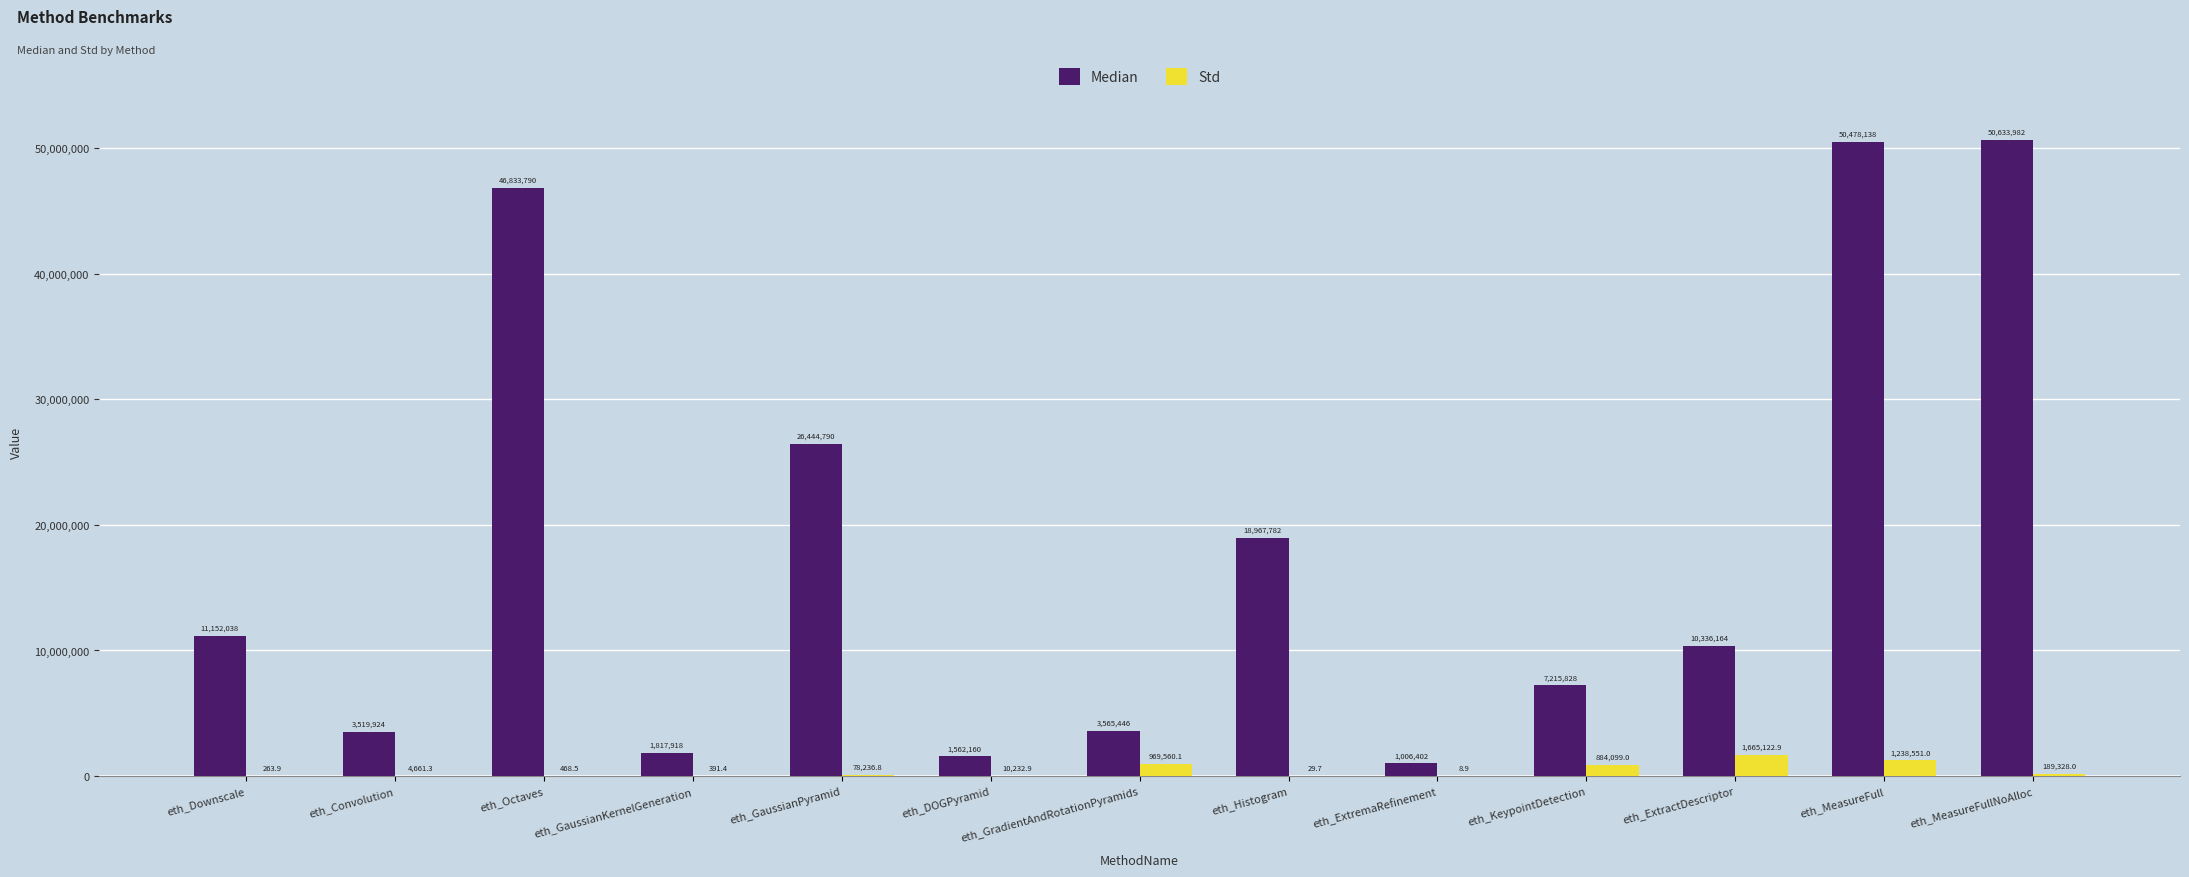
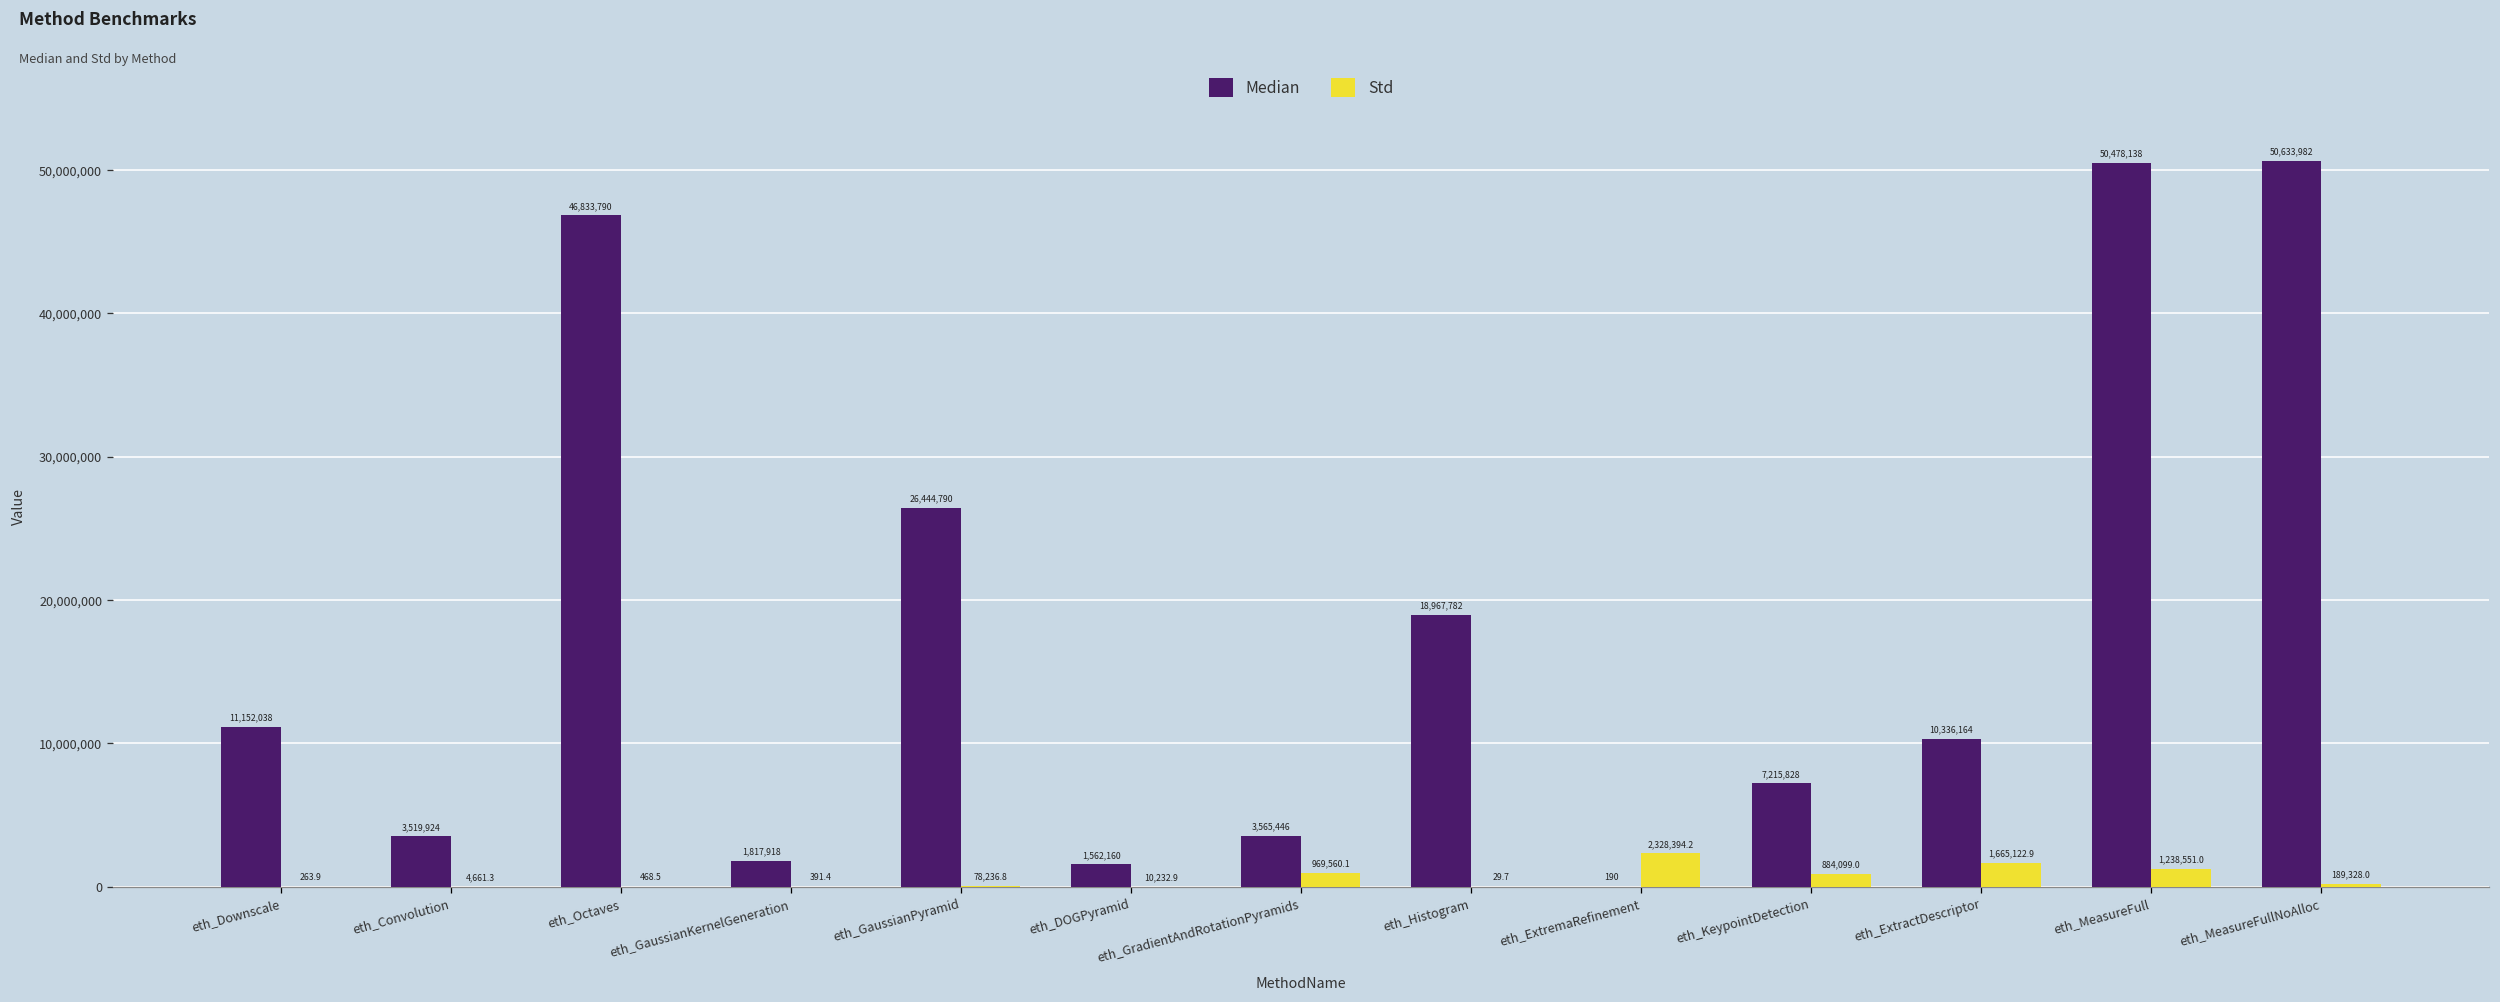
Median, eth_ExtremaRefinement: 1,006,402 -> 190
Std, eth_ExtremaRefinement: 8.9 -> 2,328,394.2
